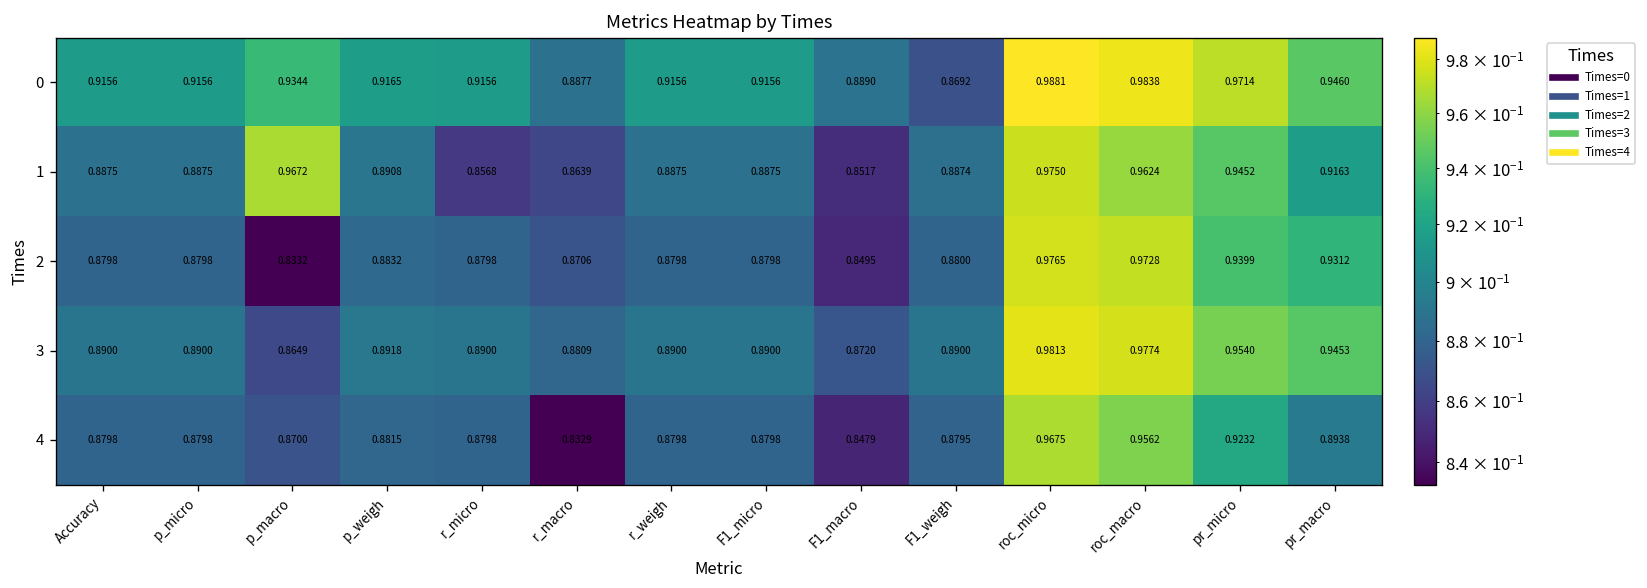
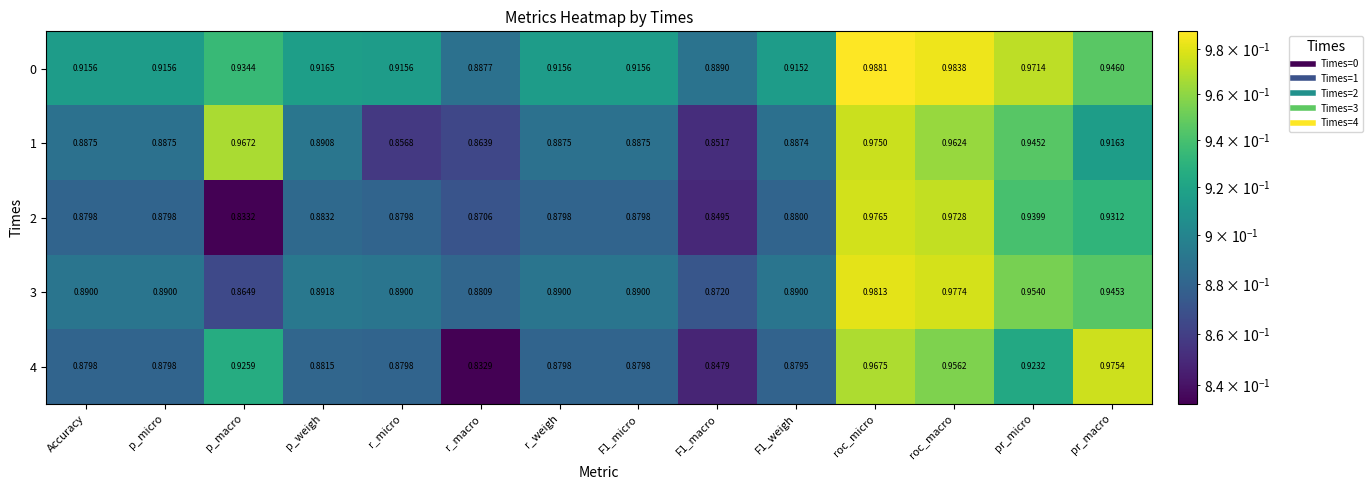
0, F1_weigh: 0.8692 -> 0.9152
4, p_macro: 0.8700 -> 0.9259
4, pr_macro: 0.8938 -> 0.9754
